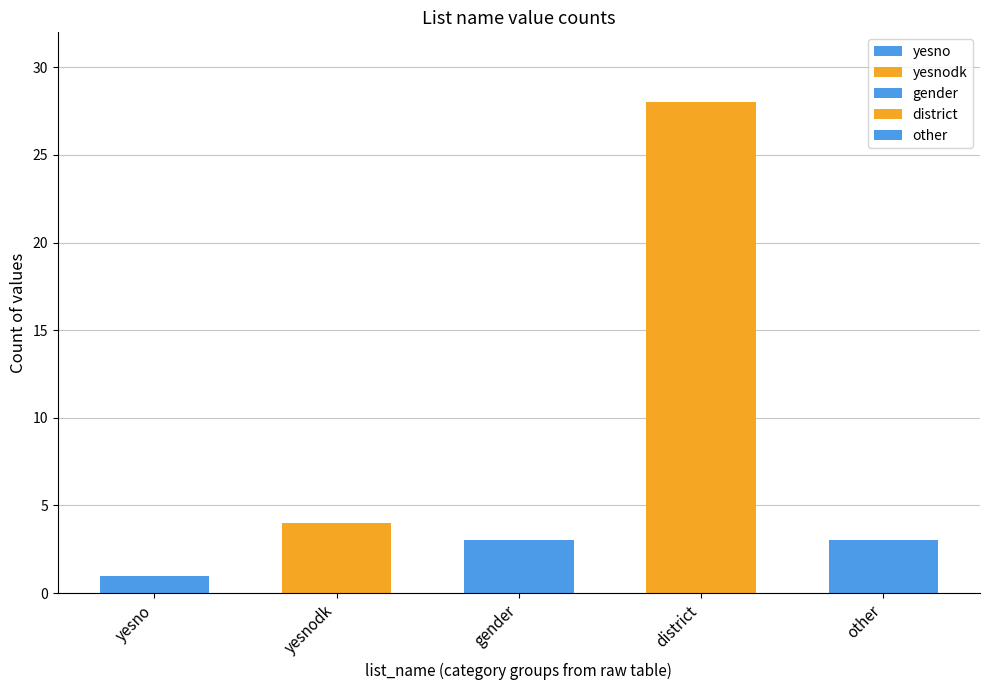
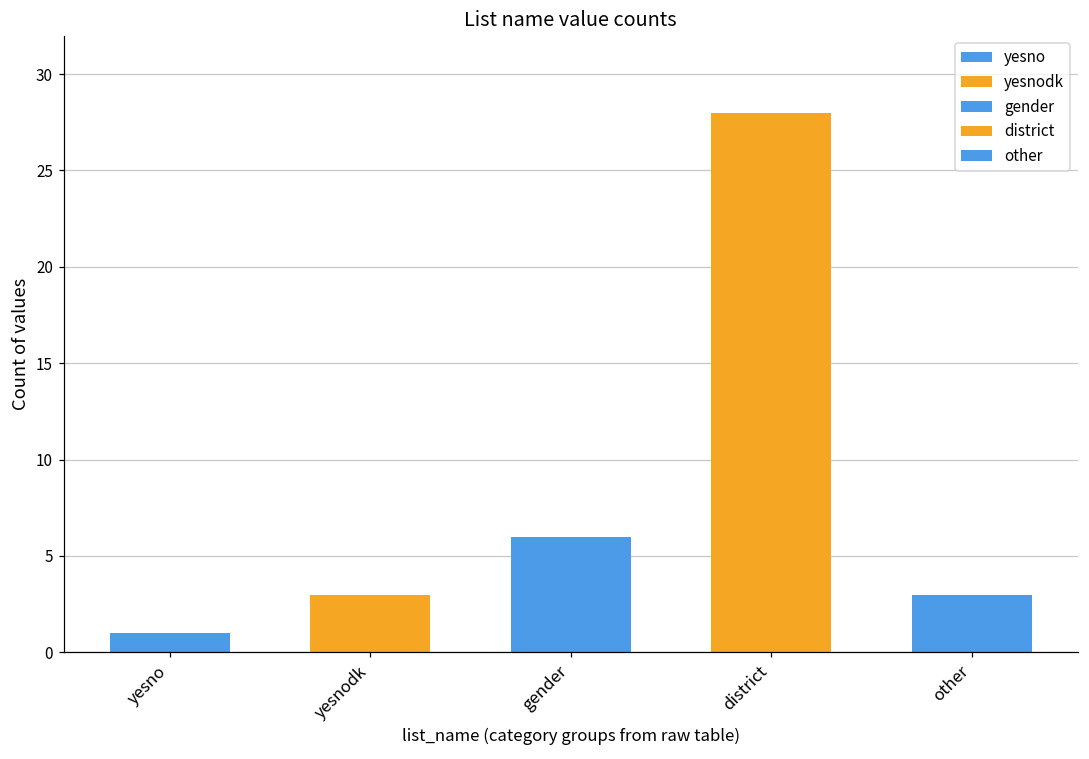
yesnodk: 4 -> 3
gender: 3 -> 6
